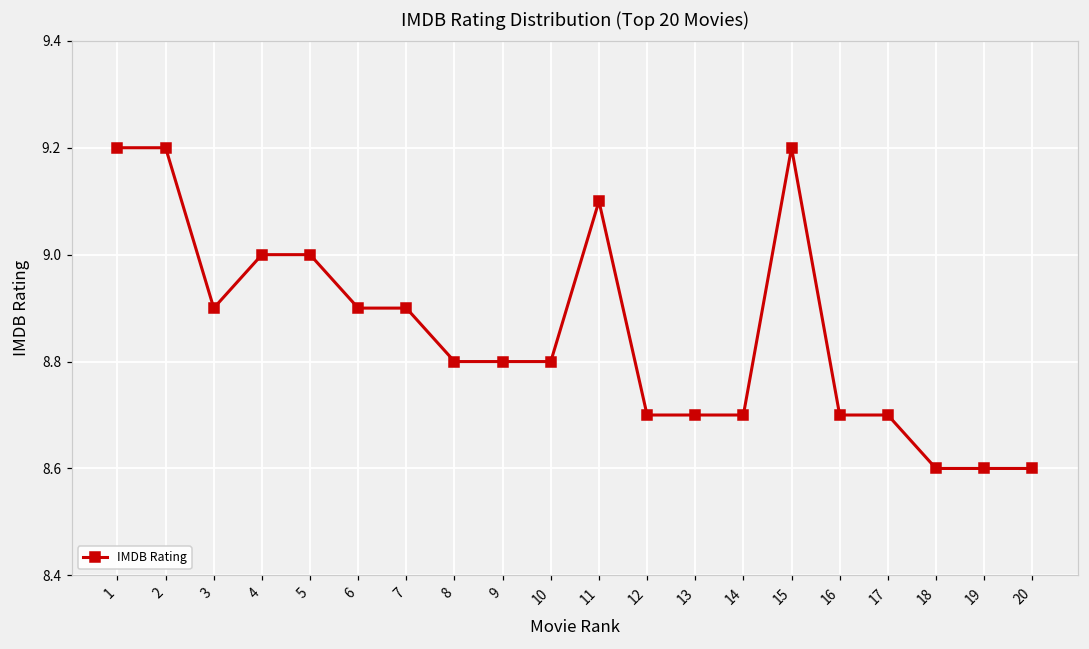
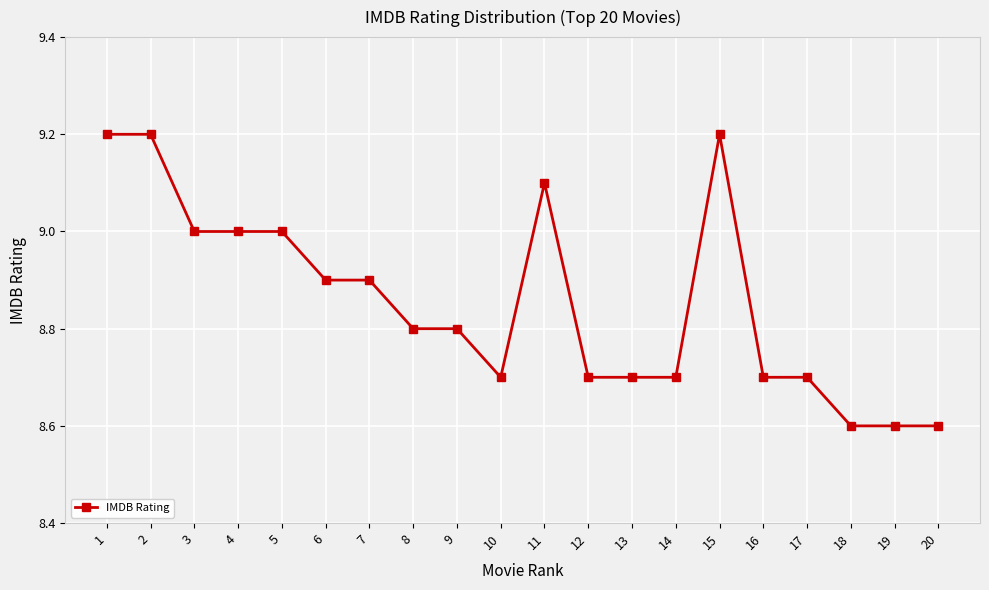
3: 8.9 -> 9.0
10: 8.8 -> 8.7
